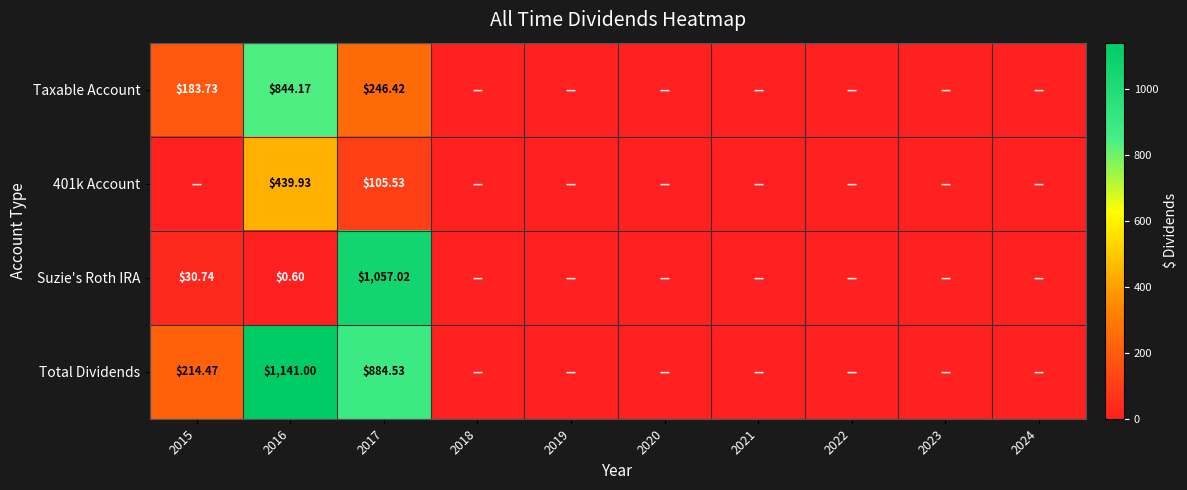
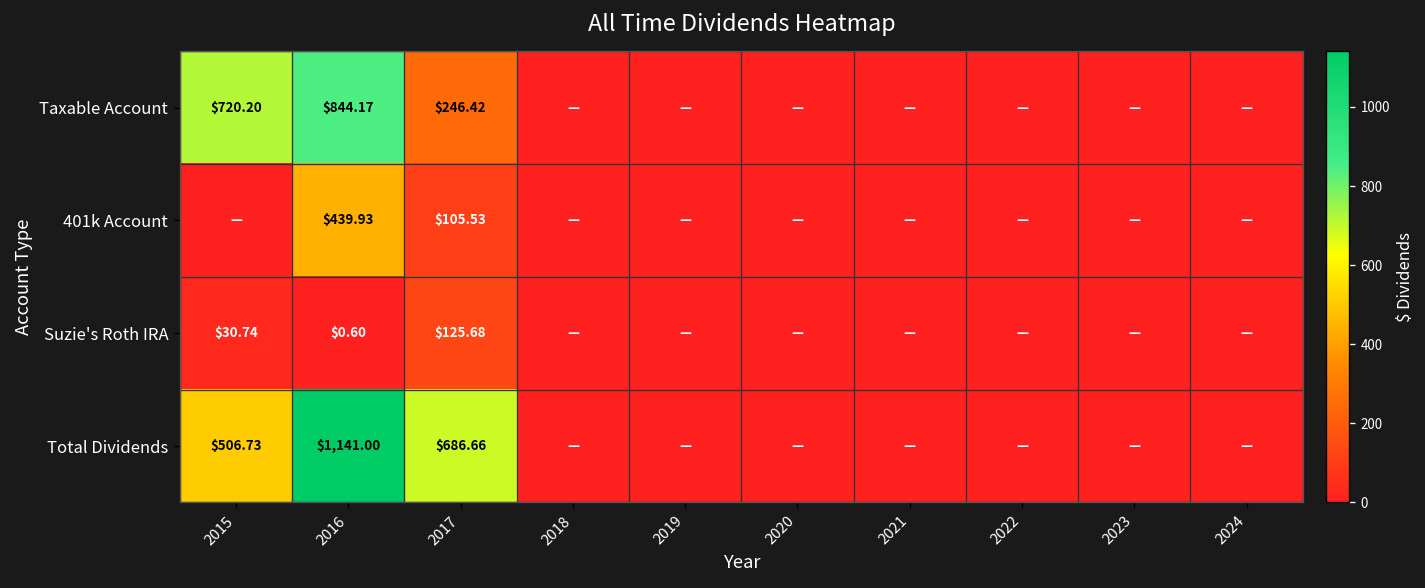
Taxable Account, 2015: $183.73 -> $720.20
Suzie's Roth IRA, 2017: $1,057.02 -> $125.68
Total Dividends, 2015: $214.47 -> $506.73
Total Dividends, 2017: $884.53 -> $686.66
